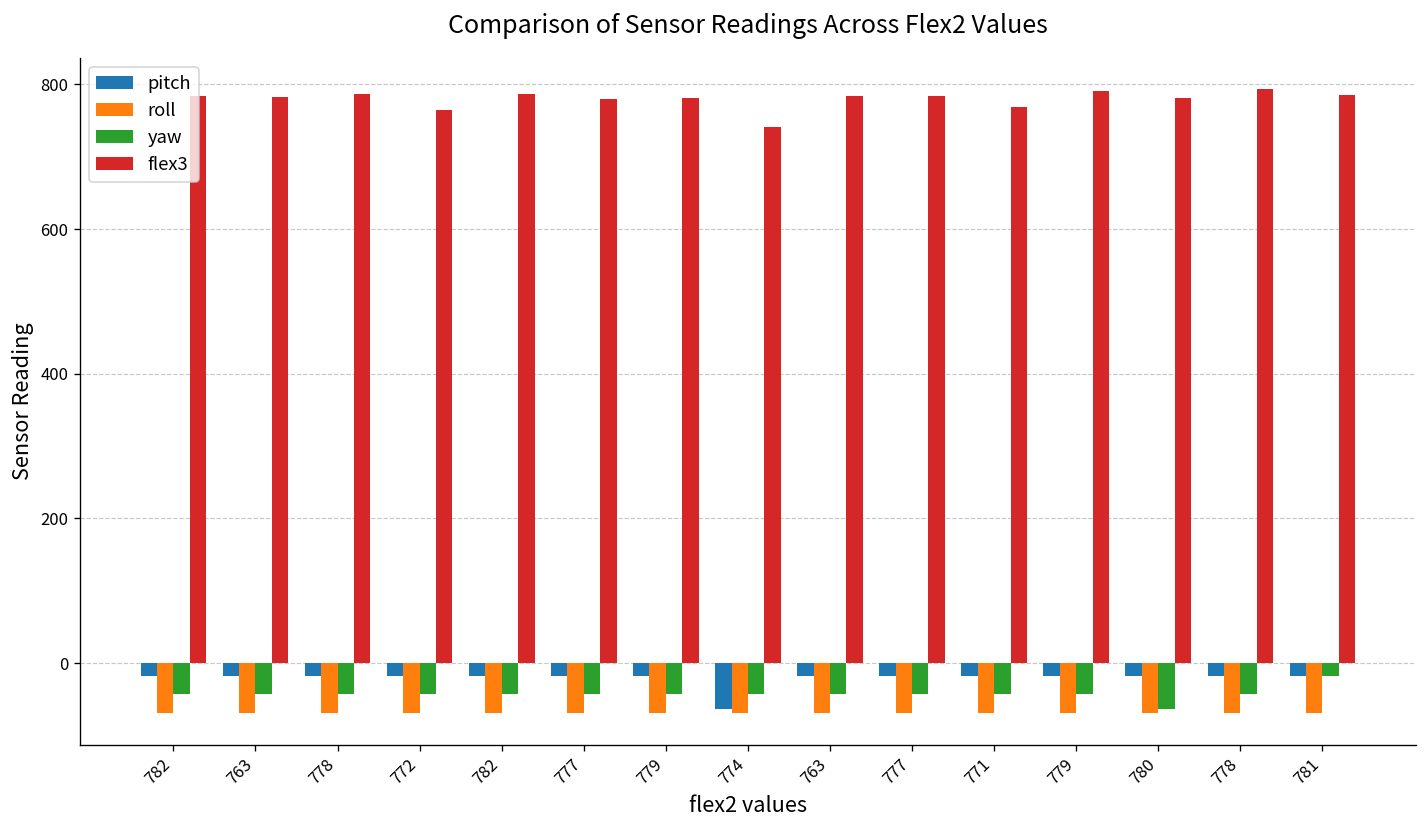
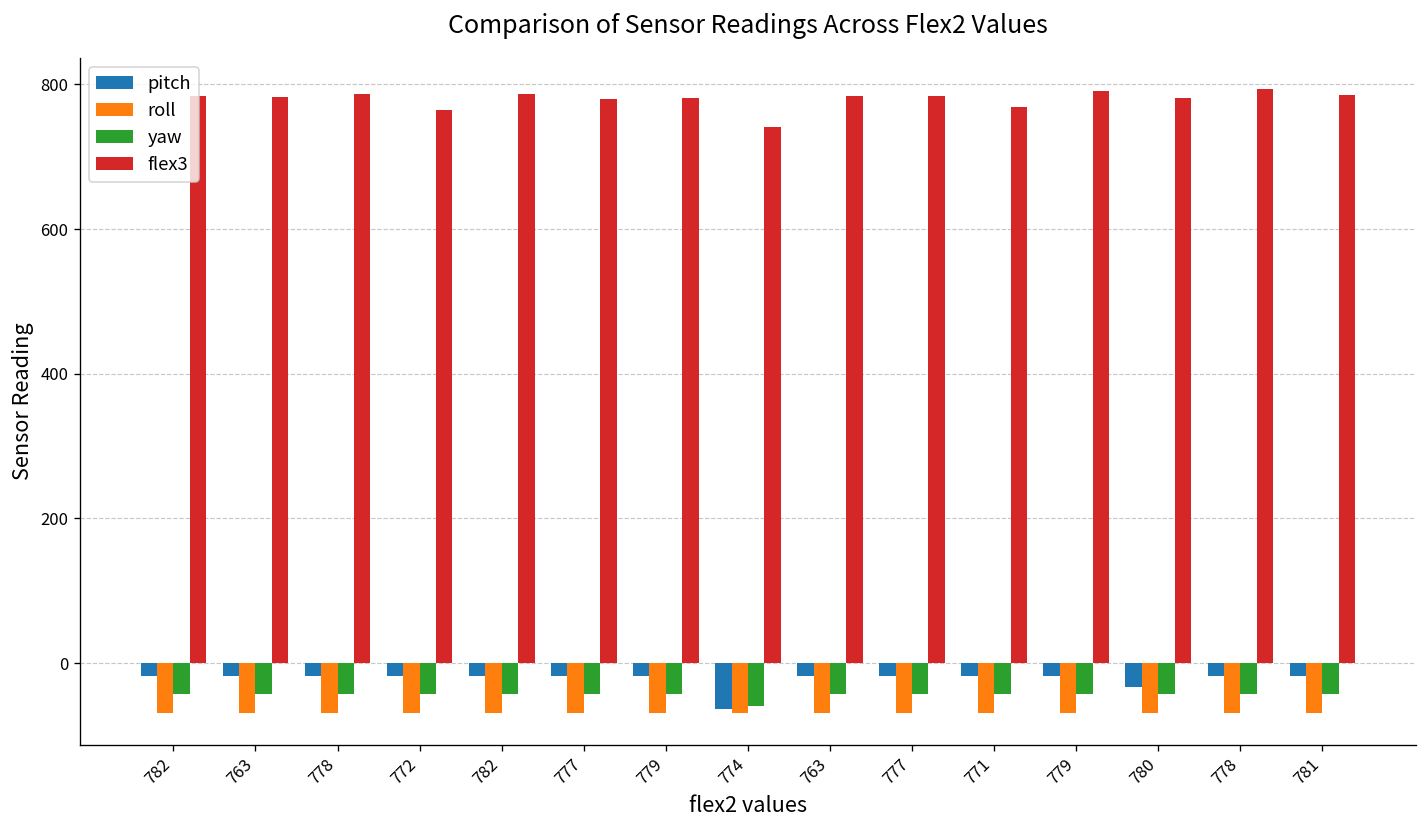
yaw, 774: -40 -> -60
pitch, 780: -20 -> -30
yaw, 780: -60 -> -40
yaw, 781: -20 -> -40
